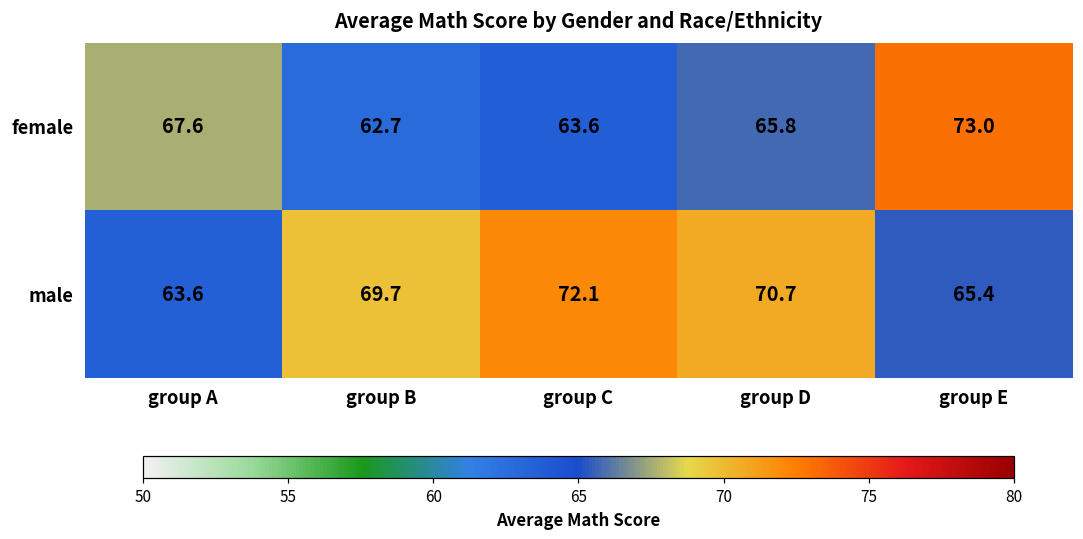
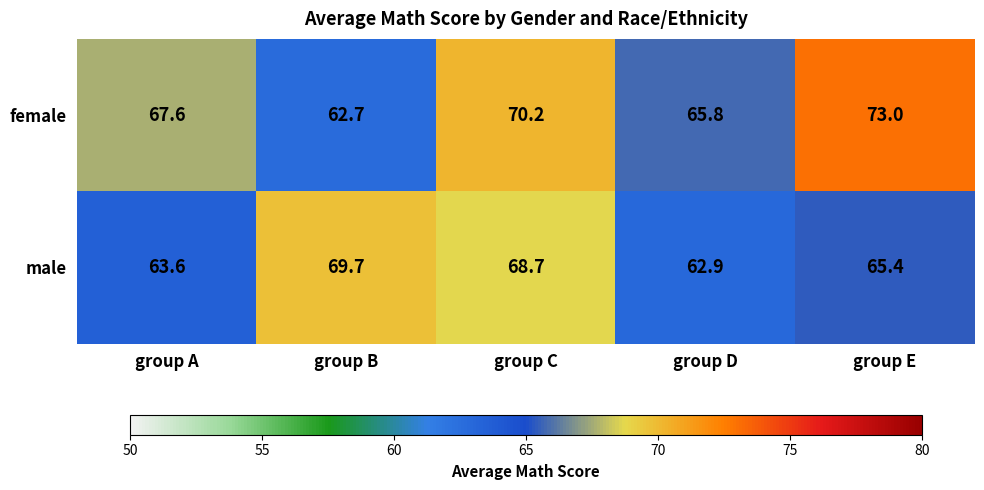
female, group C: 63.6 -> 70.2
male, group C: 72.1 -> 68.7
male, group D: 70.7 -> 62.9
